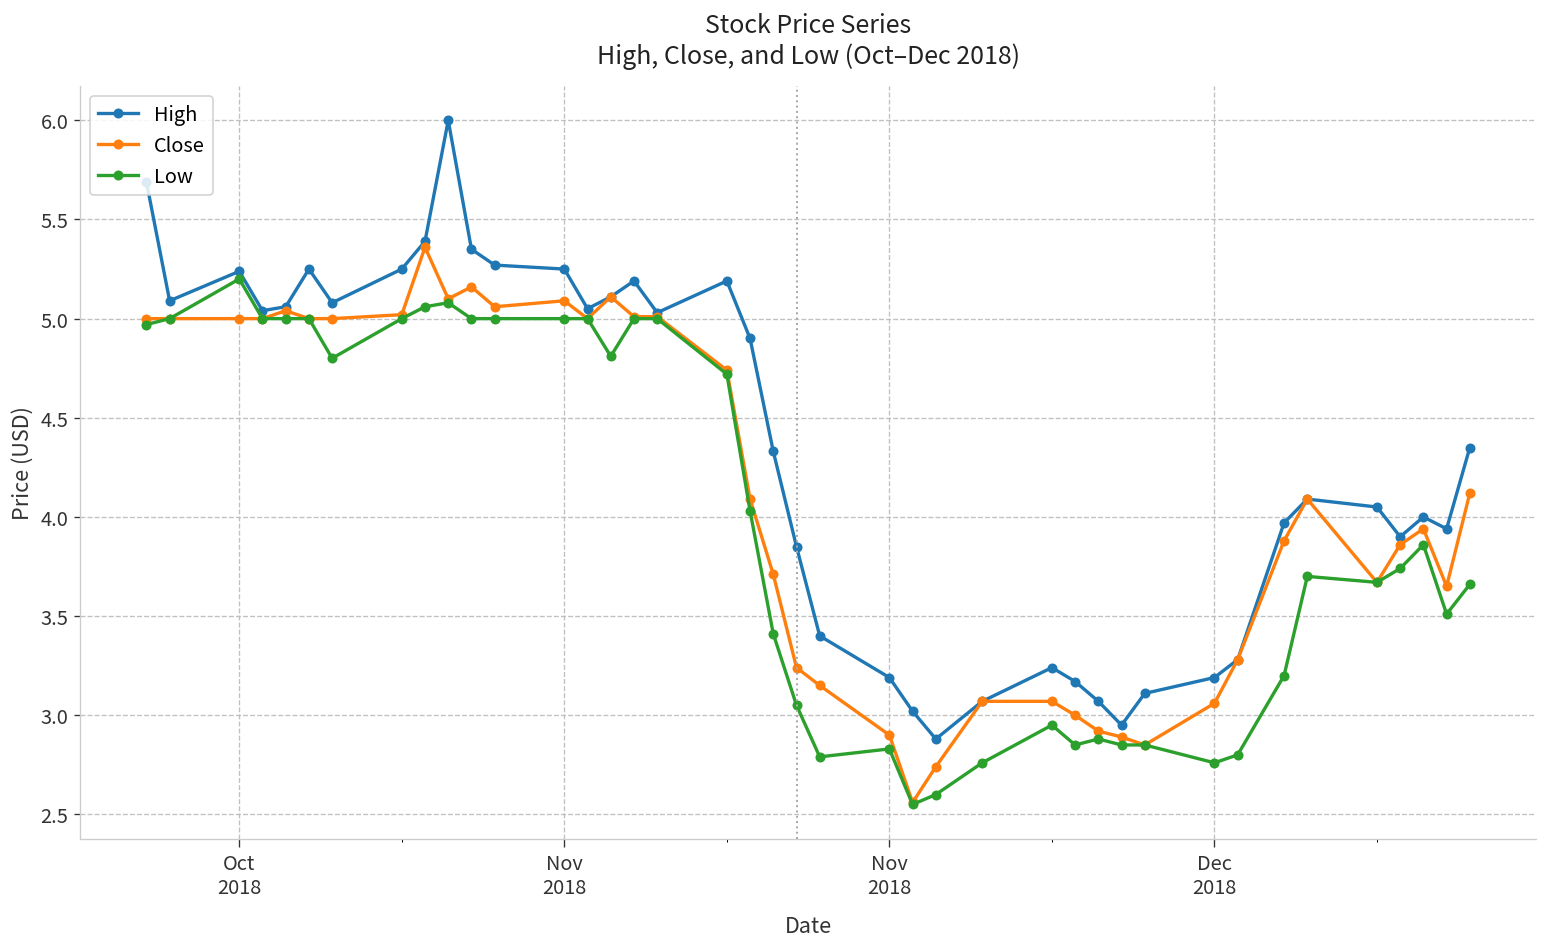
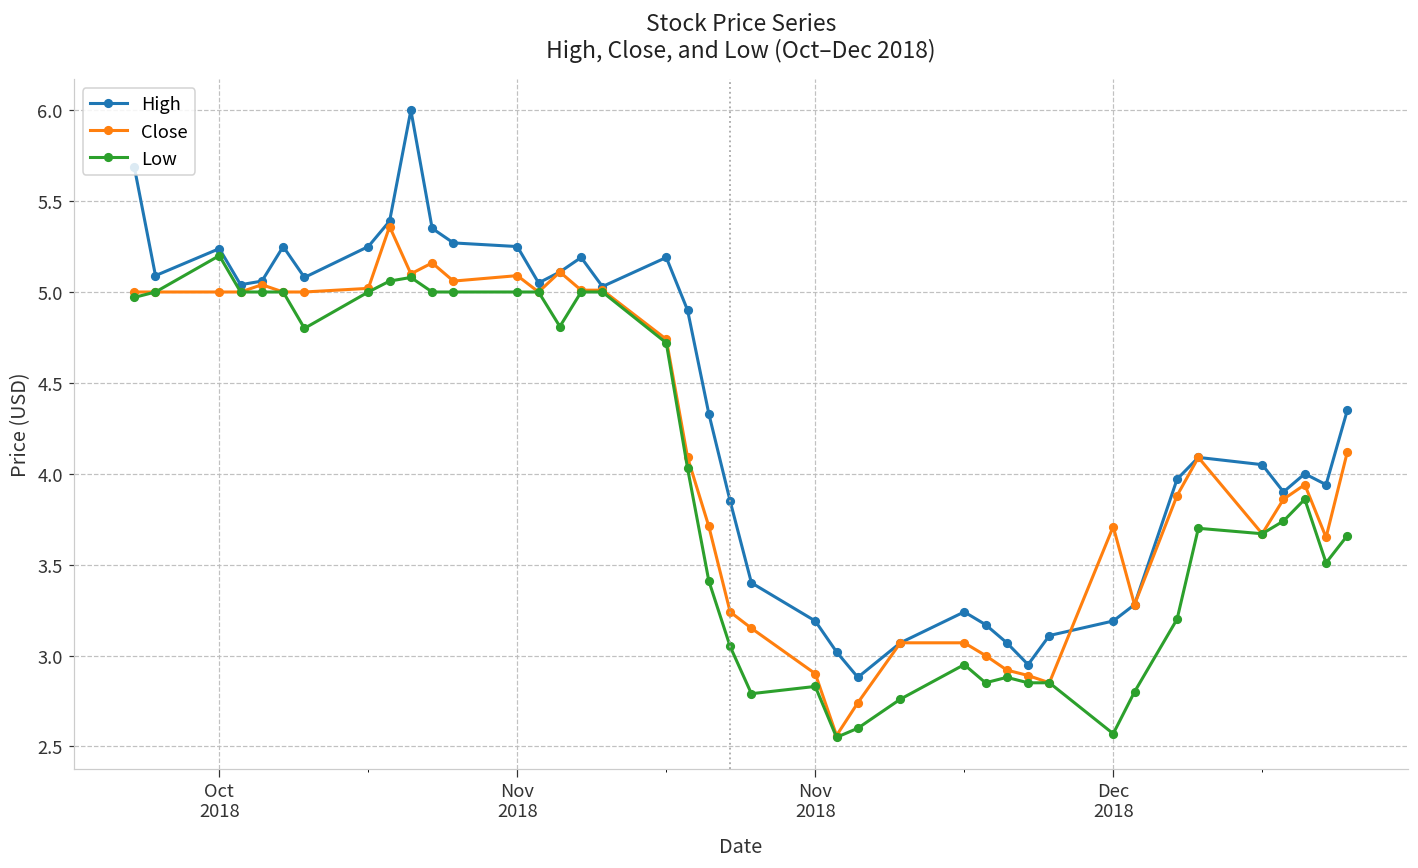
Close, Dec 2018: 3.06 -> 3.71
Low, Dec 2018: 2.76 -> 2.57
